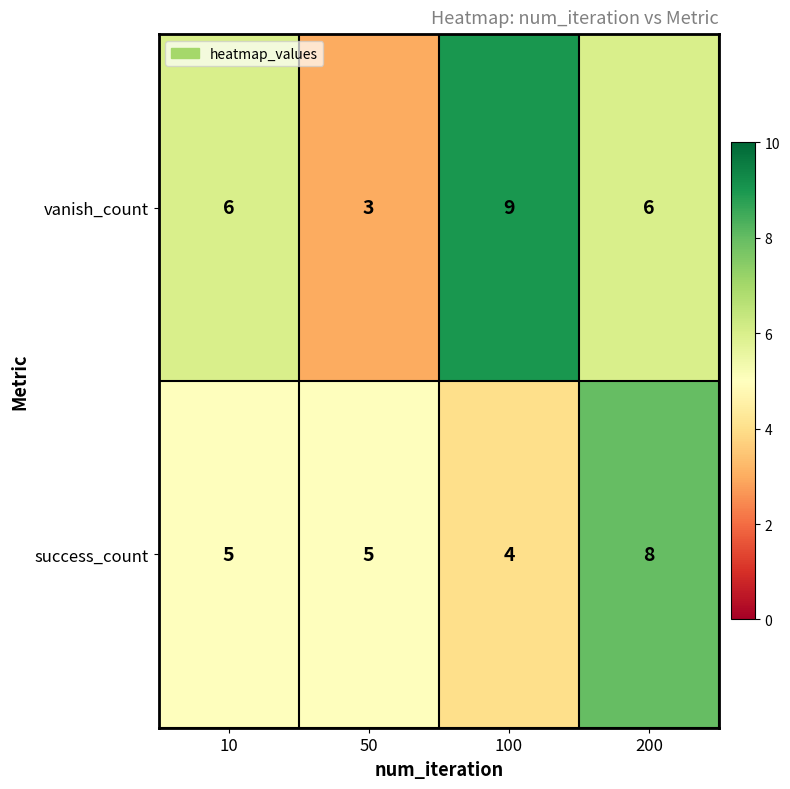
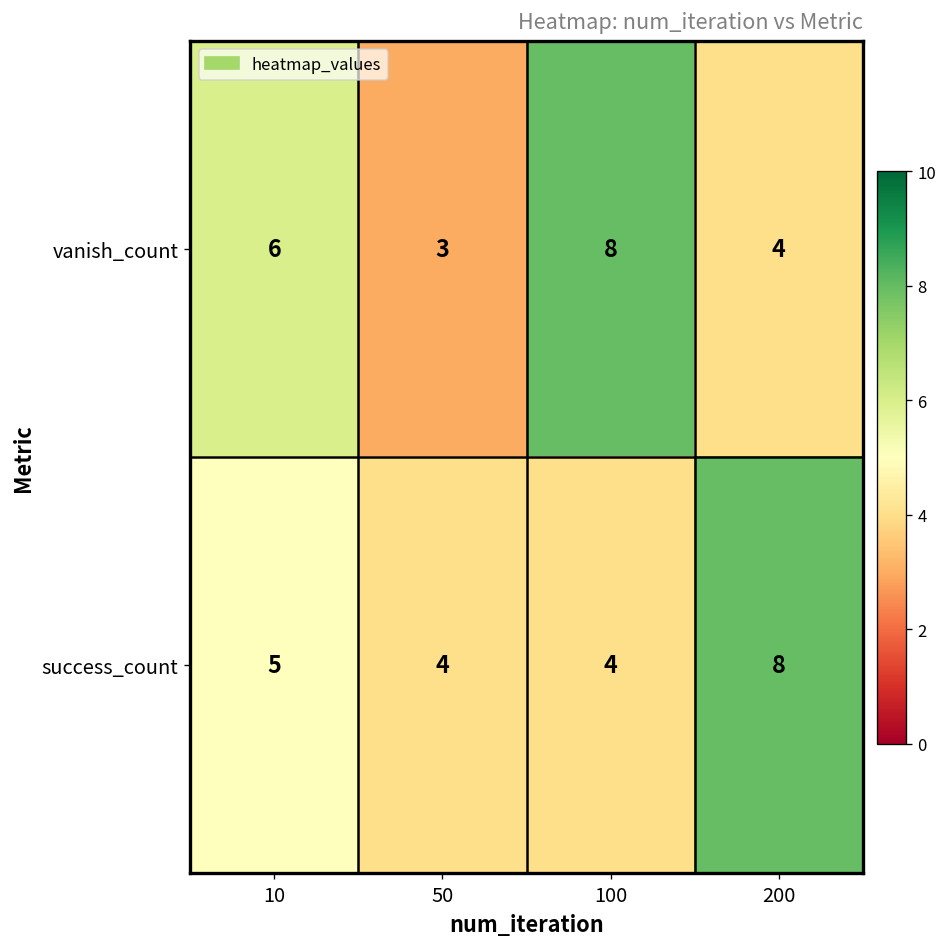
vanish_count, 100: 9 -> 8
vanish_count, 200: 6 -> 4
success_count, 50: 5 -> 4
